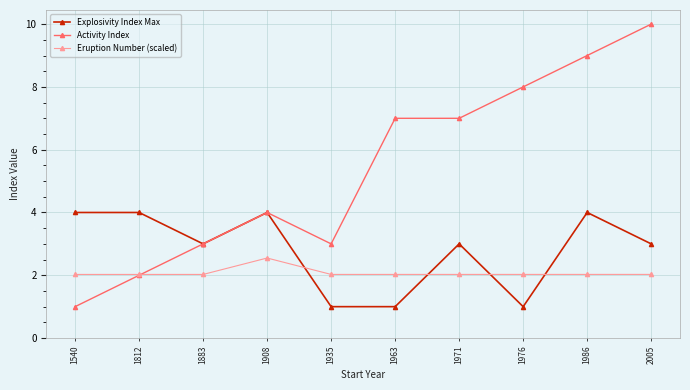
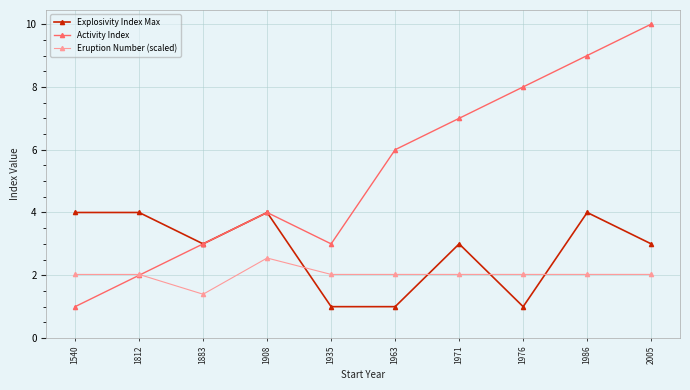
Eruption Number (scaled), 1883: 2.0 -> 1.4
Activity Index, 1963: 7 -> 6
